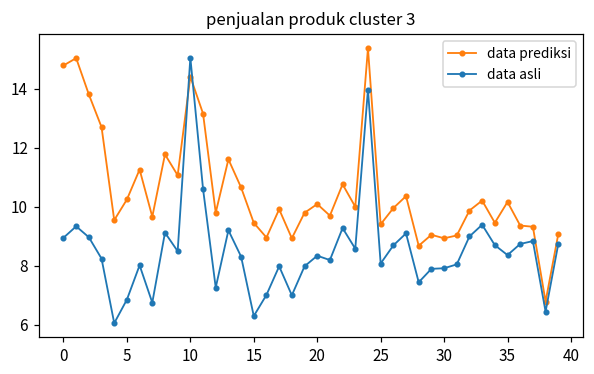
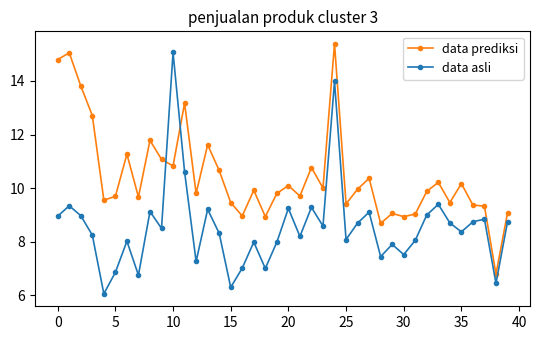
data prediksi, 5: 10.3 -> 9.7
data prediksi, 10: 14.4 -> 10.8
data asli, 20: 8.3 -> 9.2
data asli, 30: 7.9 -> 7.5
